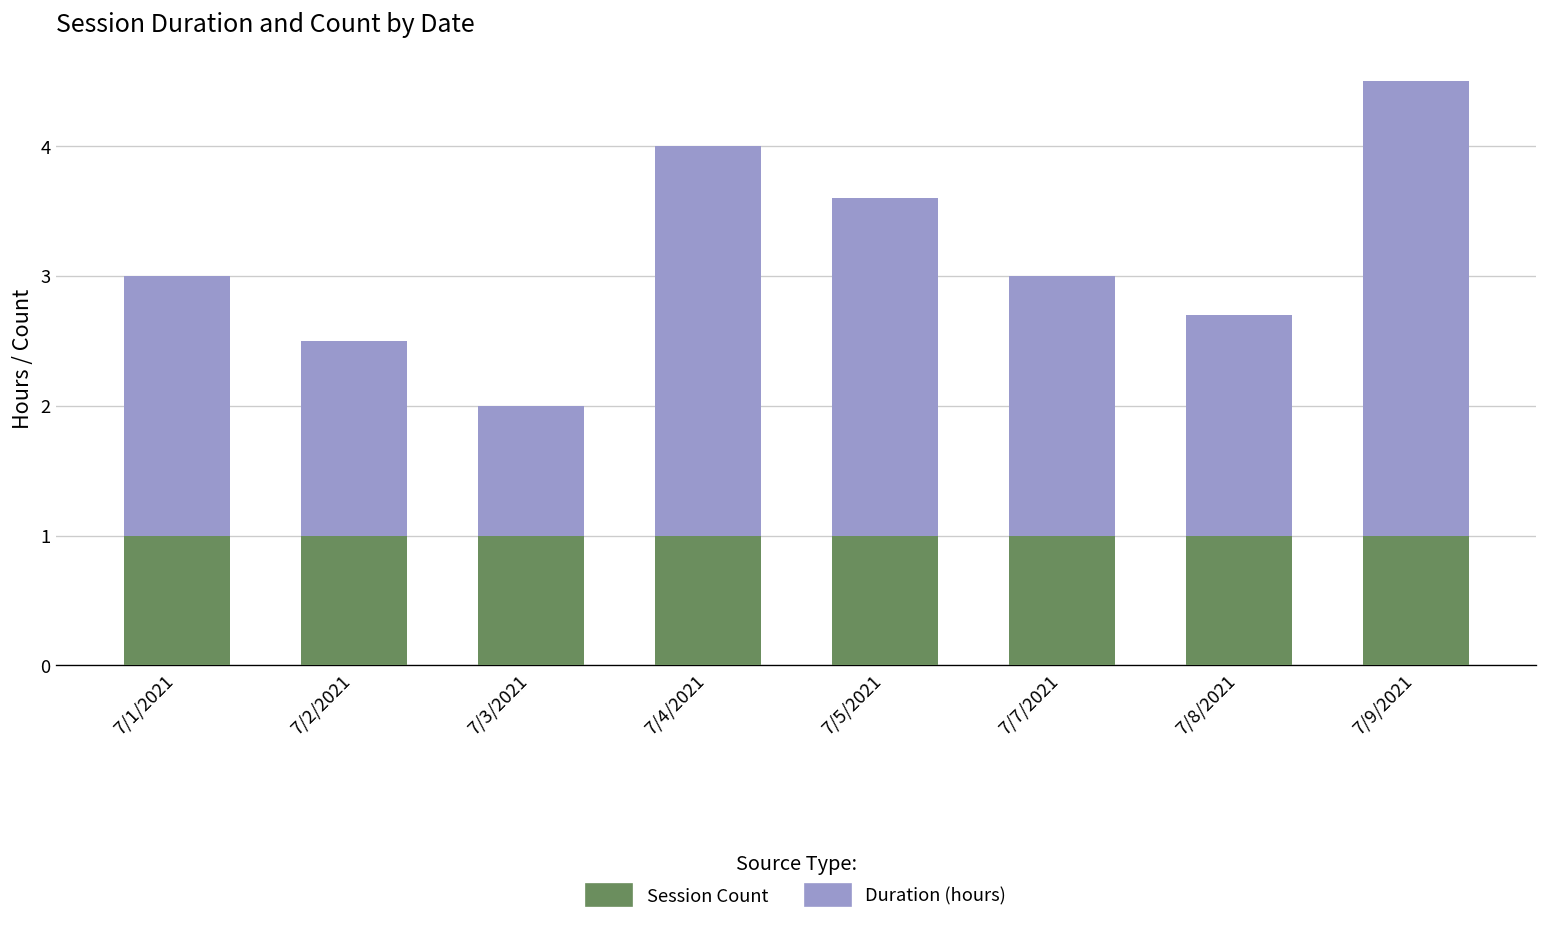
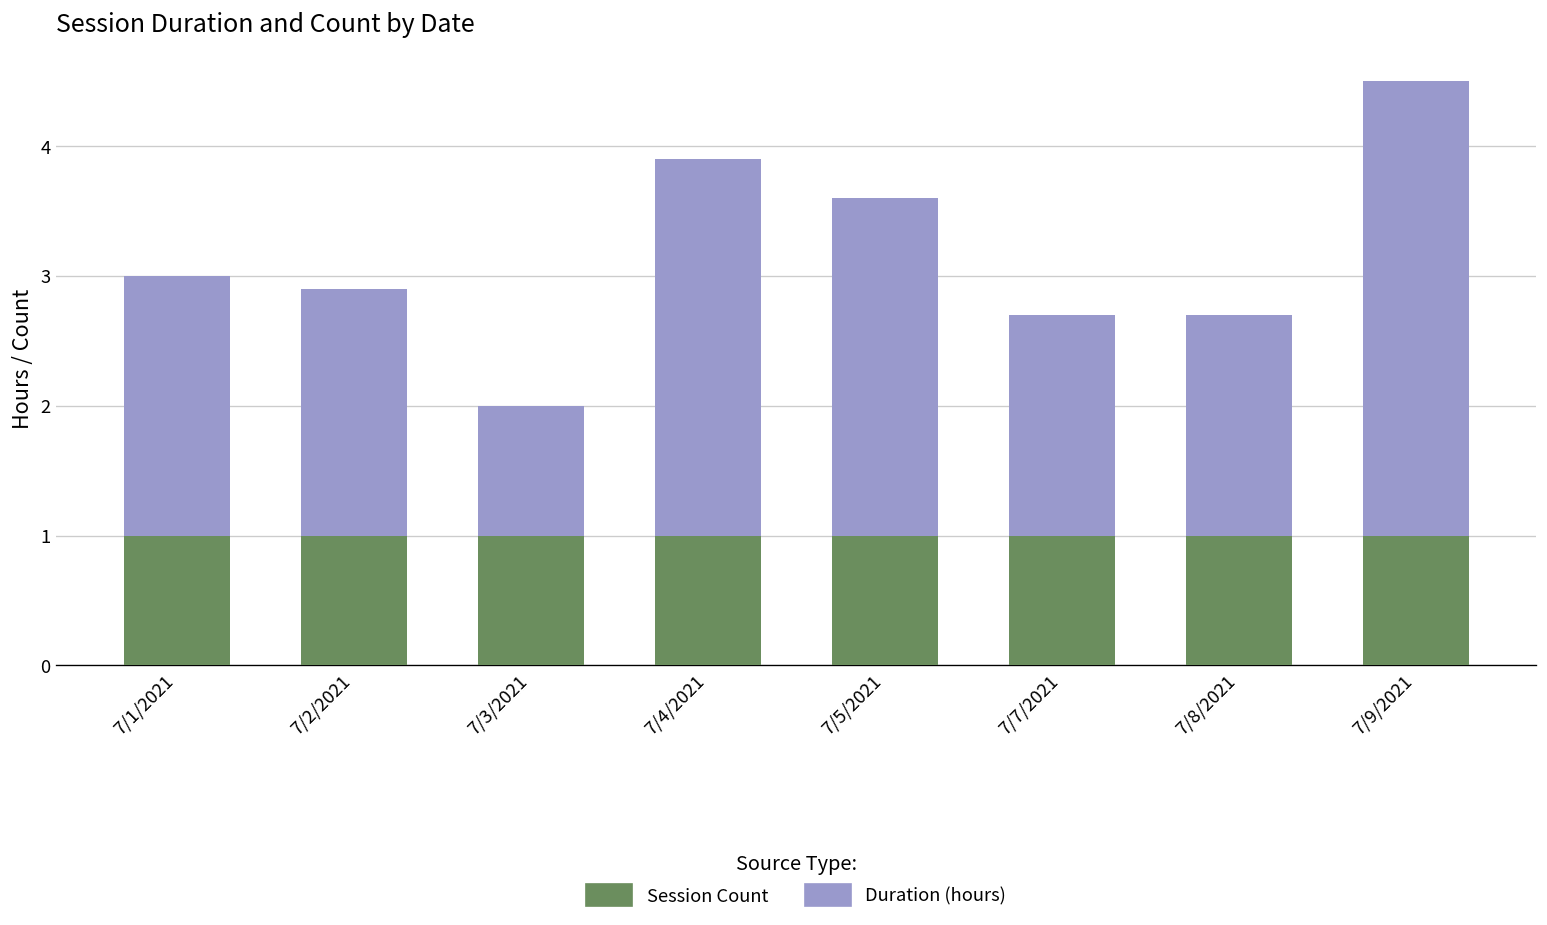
Duration (hours), 7/2/2021: 1.5 -> 1.9
Duration (hours), 7/4/2021: 3.0 -> 2.9
Duration (hours), 7/7/2021: 2.0 -> 1.7
